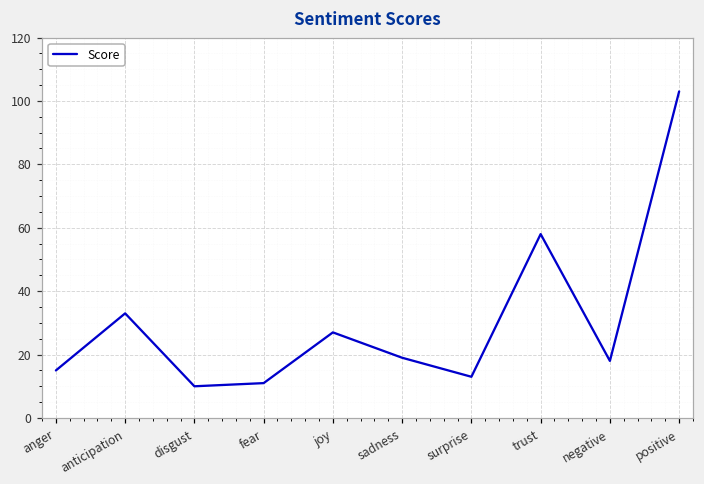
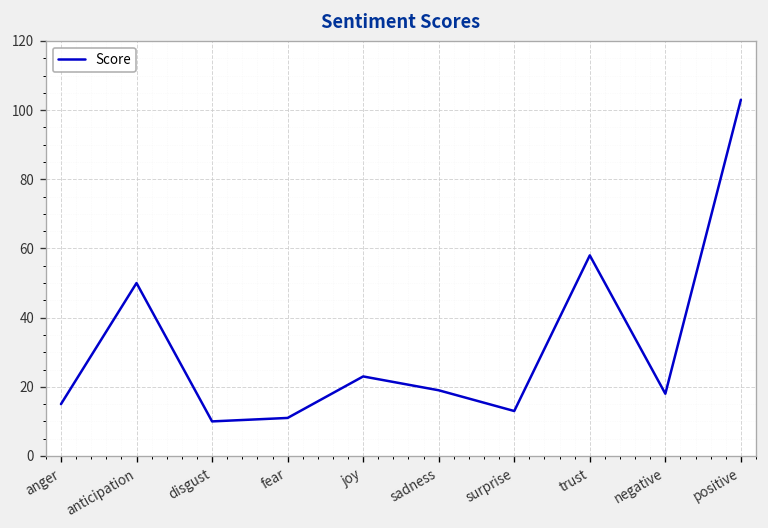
anticipation: 33 -> 50
joy: 27 -> 23
